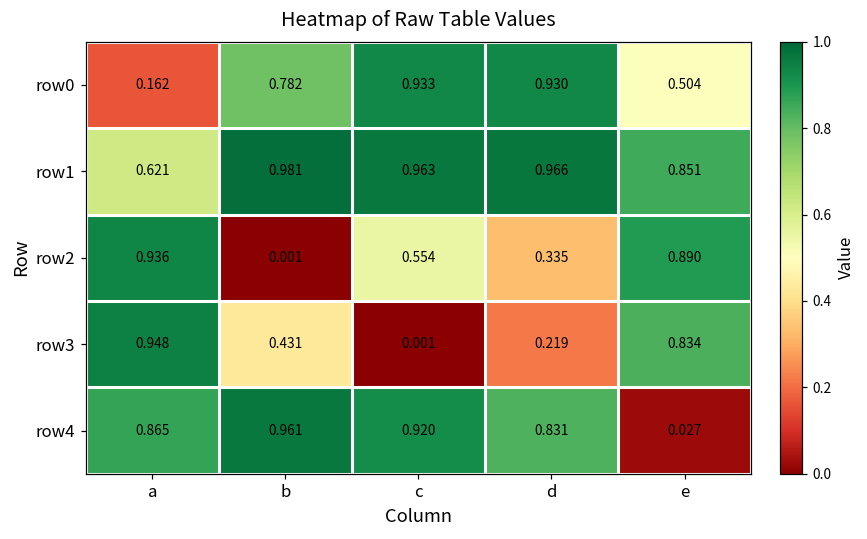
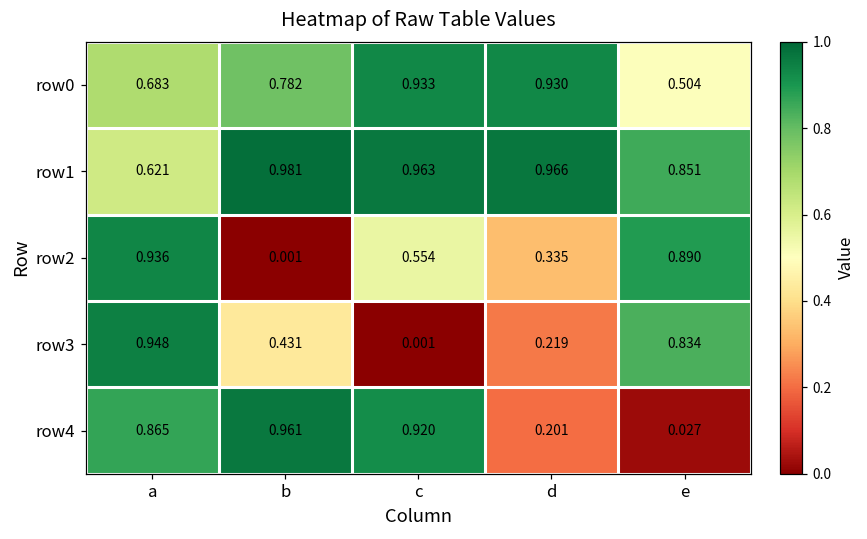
row0, a: 0.162 -> 0.683
row4, d: 0.831 -> 0.201
